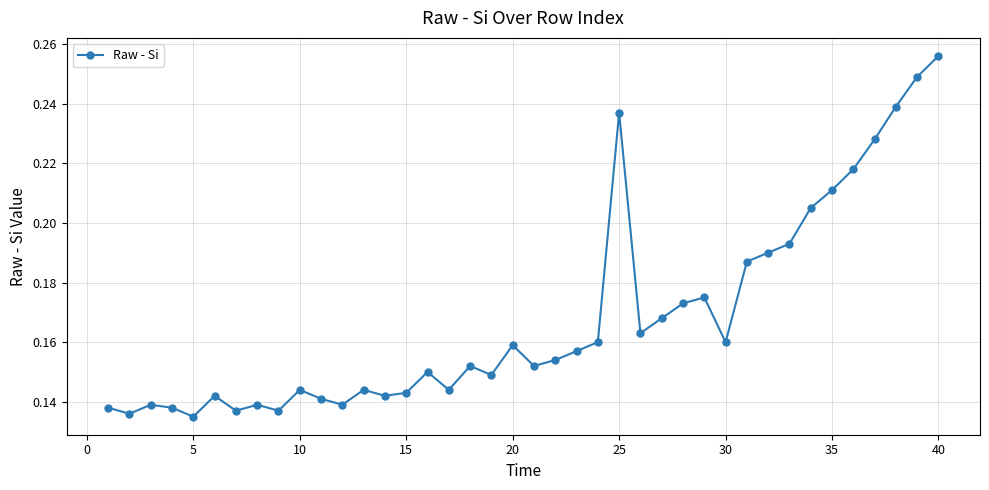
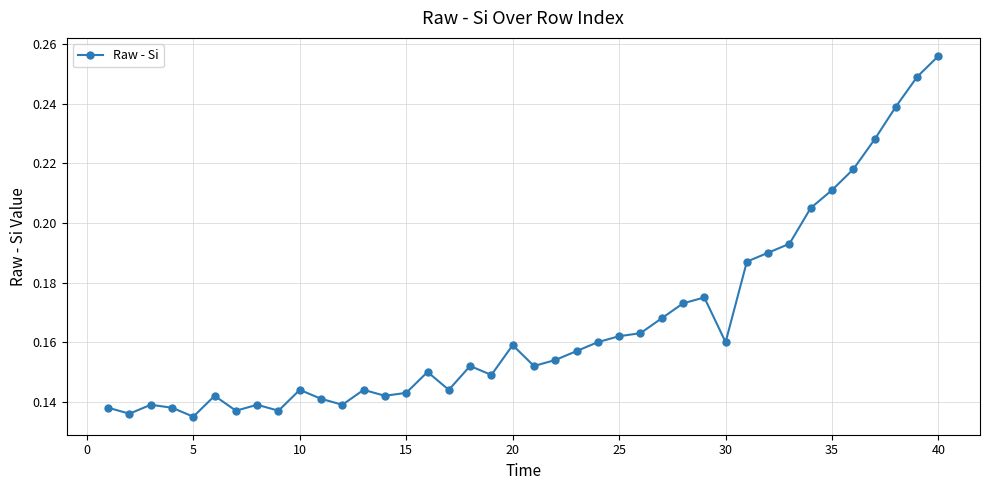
25: 0.237 -> 0.162
